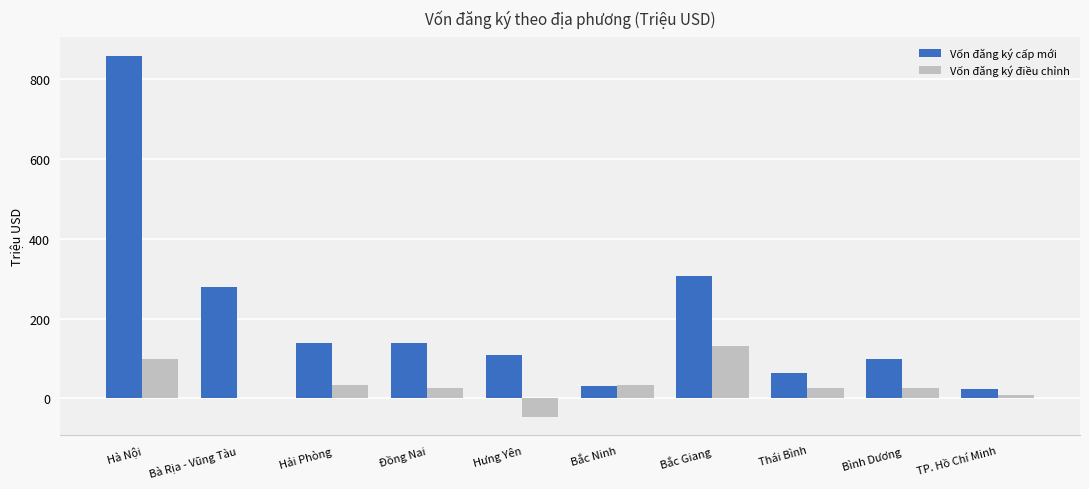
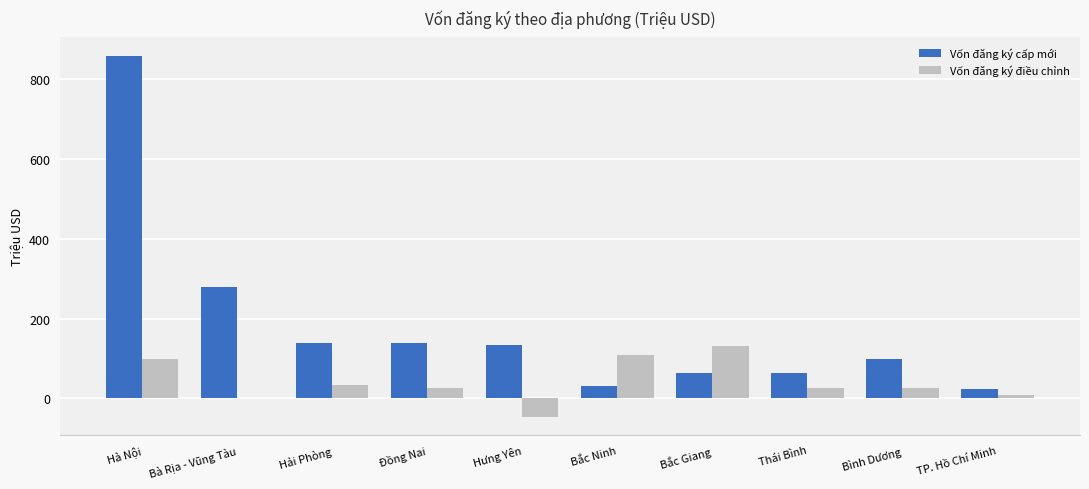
Vốn đăng ký cấp mới, Hưng Yên: 110 -> 130
Vốn đăng ký điều chỉnh, Bắc Ninh: 30 -> 110
Vốn đăng ký cấp mới, Bắc Giang: 310 -> 60
